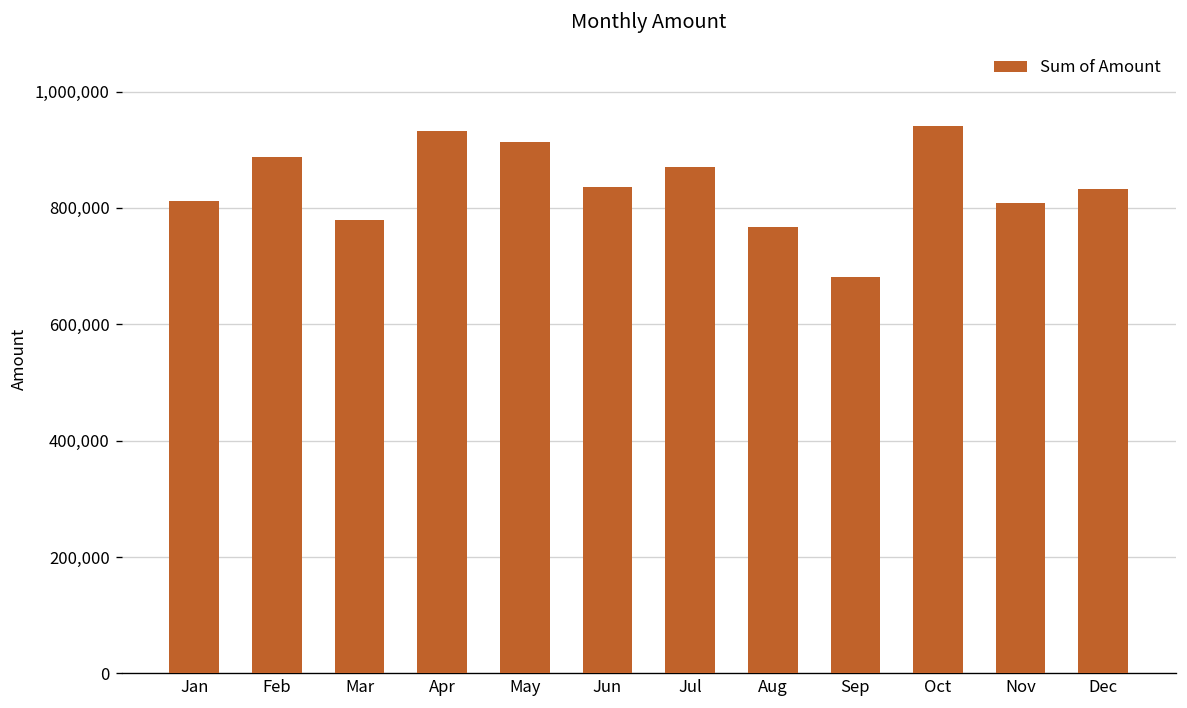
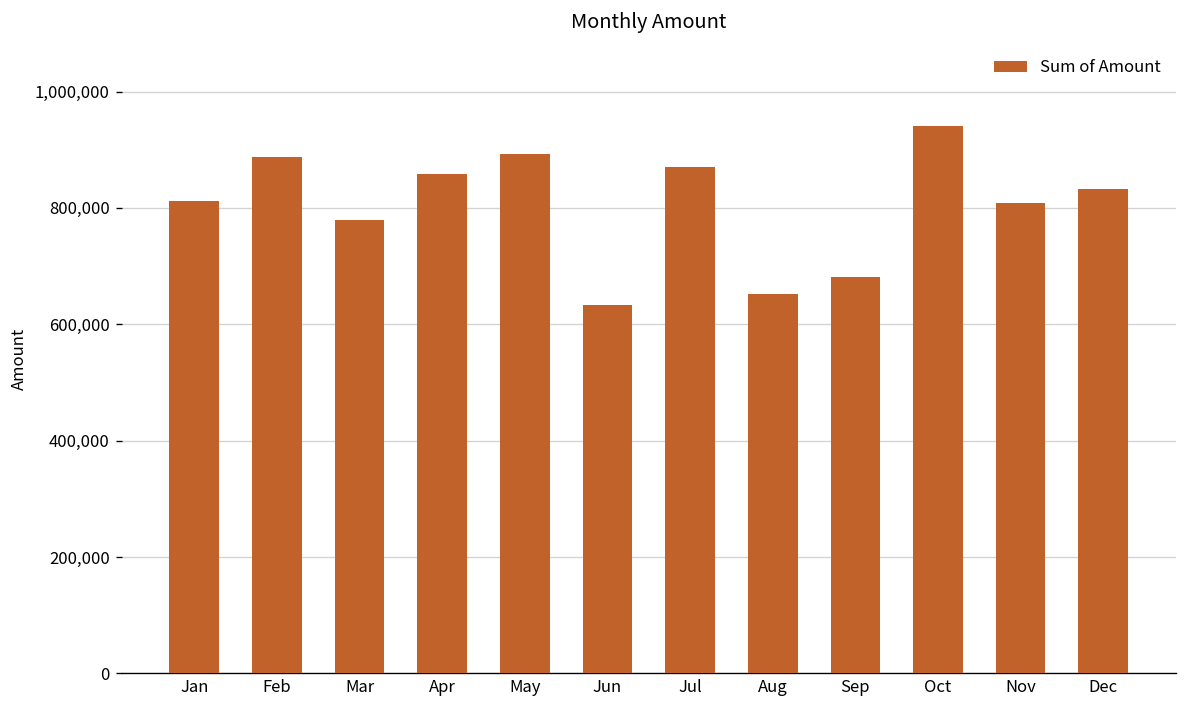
Apr: 930,000 -> 860,000
May: 910,000 -> 890,000
Jun: 840,000 -> 630,000
Aug: 770,000 -> 650,000
